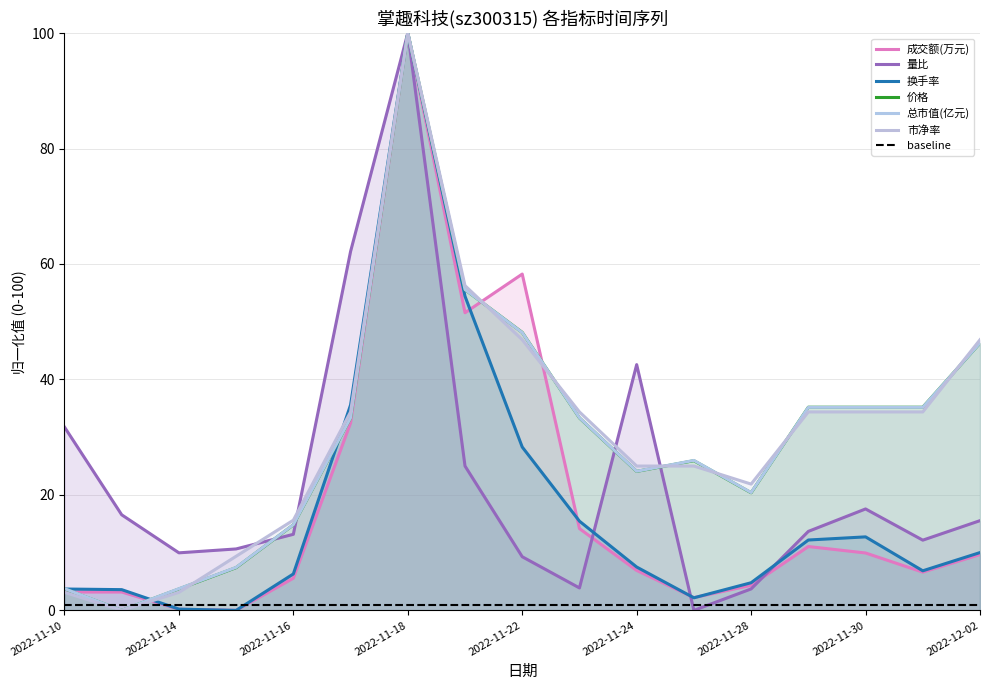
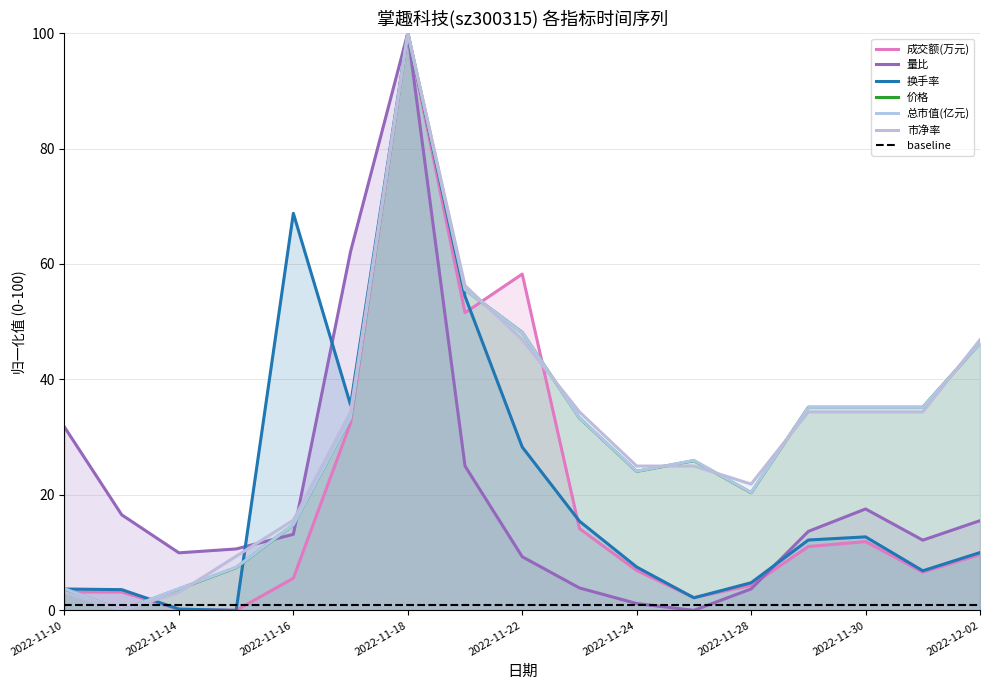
换手率, 2022-11-16: 6 -> 69
量比, 2022-11-24: 43 -> 1
成交额(万元), 2022-11-30: 10 -> 12
